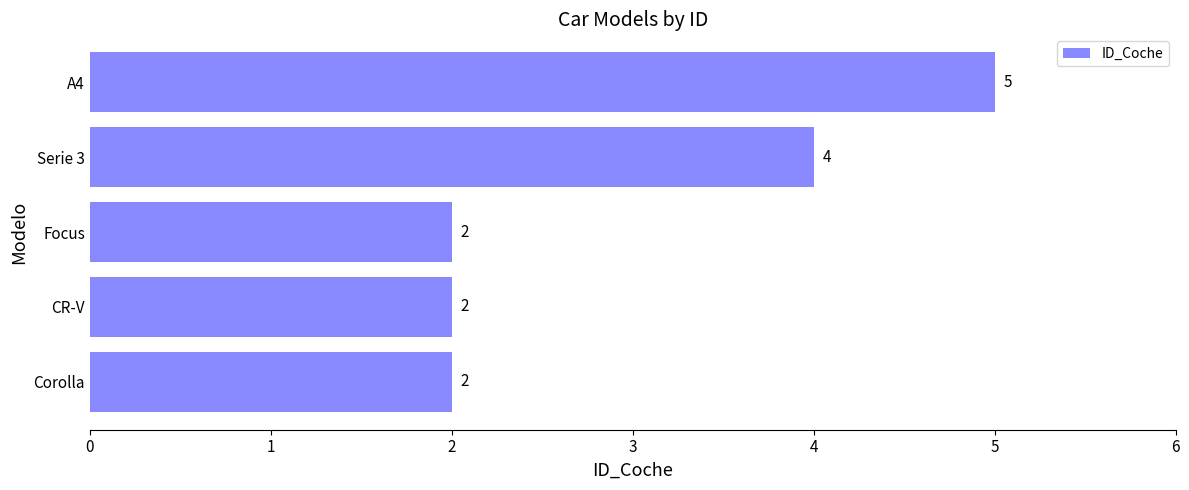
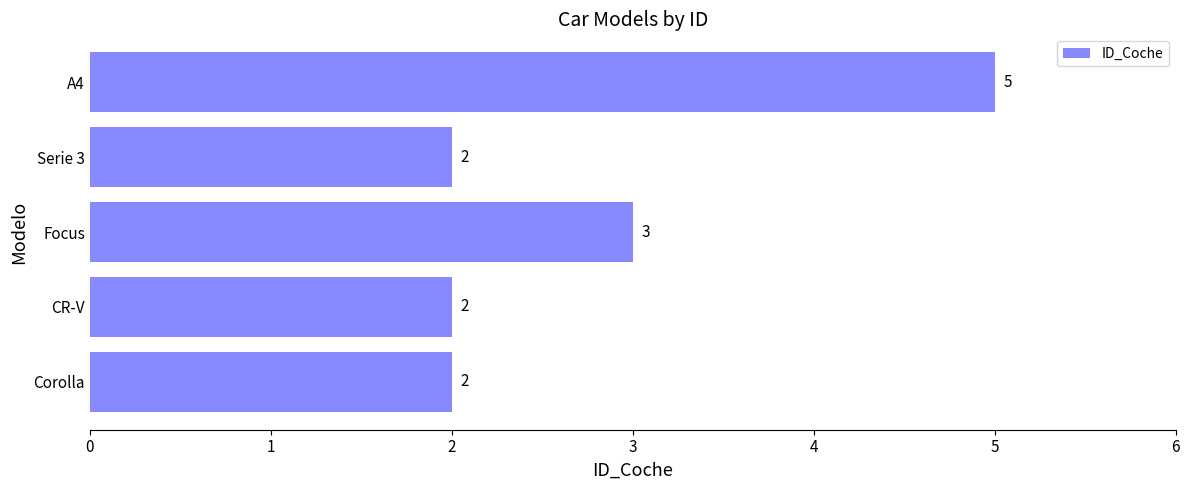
Serie 3: 4 -> 2
Focus: 2 -> 3
